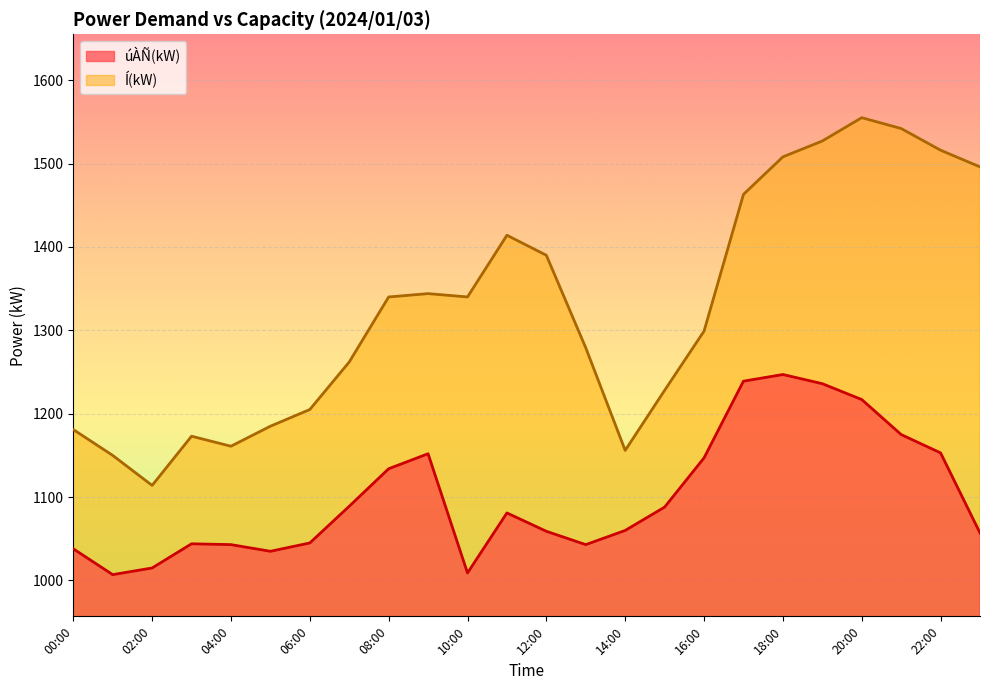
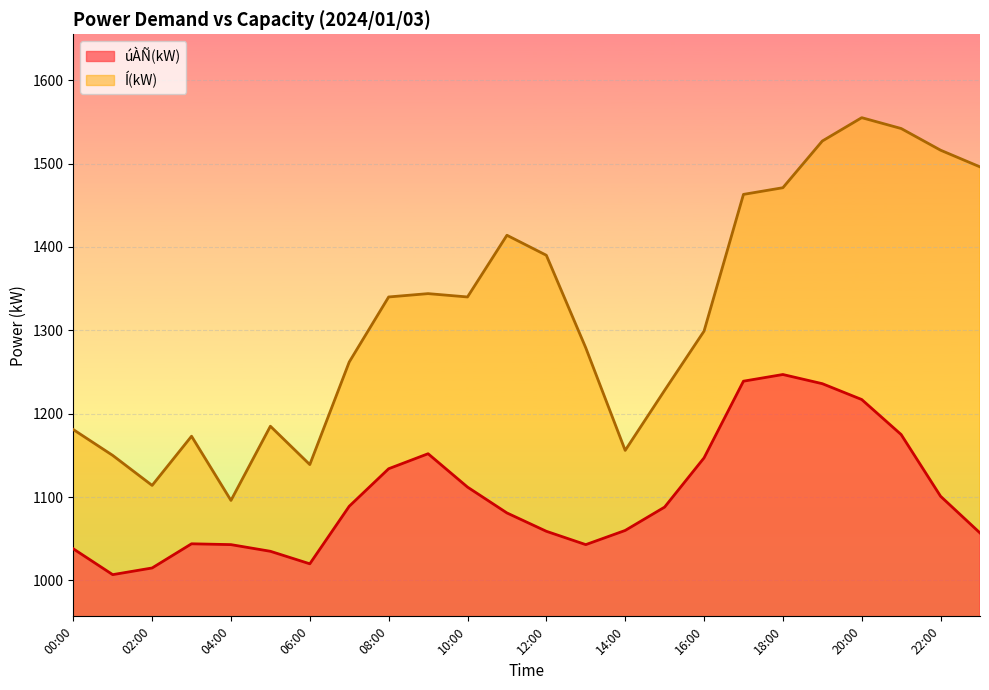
Í(kW), 04:00: 1160 -> 1100
úÀÑ(kW), 06:00: 1050 -> 1020
Í(kW), 06:00: 1210 -> 1140
úÀÑ(kW), 10:00: 1010 -> 1110
Í(kW), 18:00: 1510 -> 1470
úÀÑ(kW), 22:00: 1150 -> 1100
